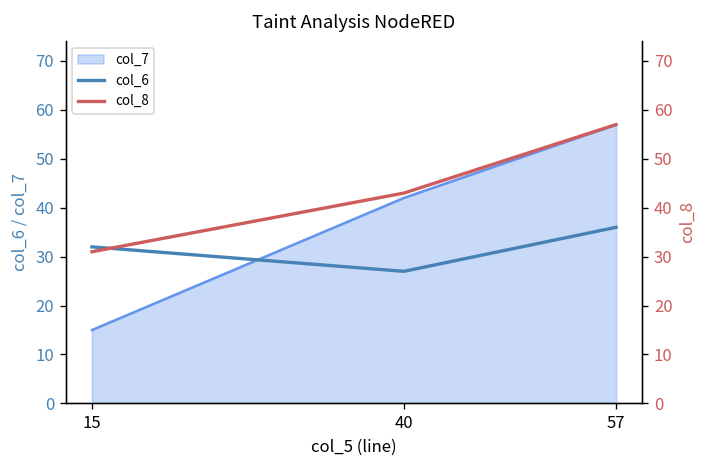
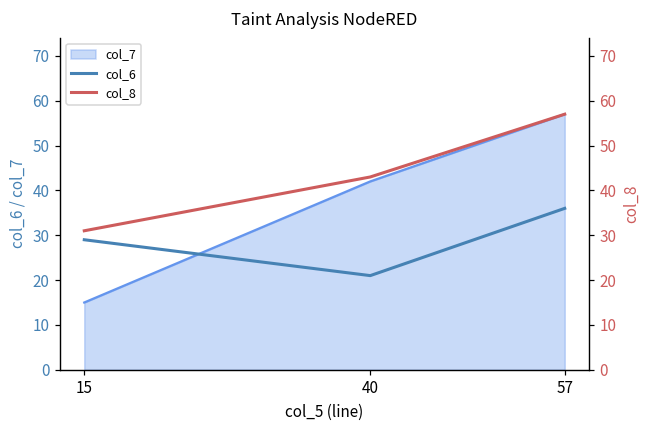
col_6, 15: 32 -> 29
col_6, 40: 27 -> 21
